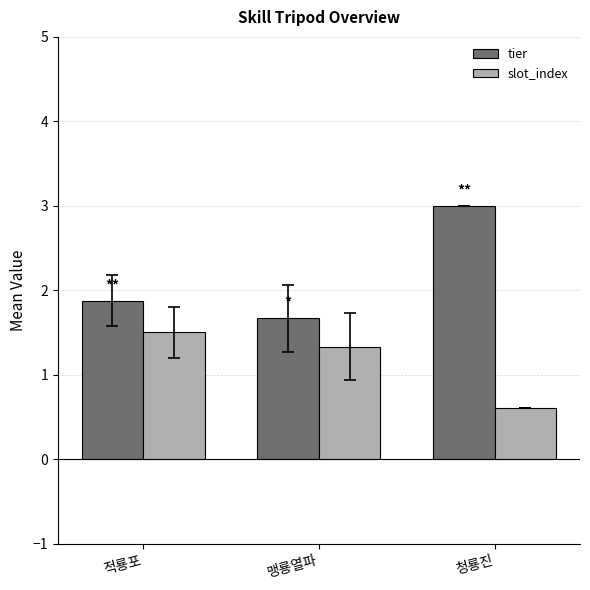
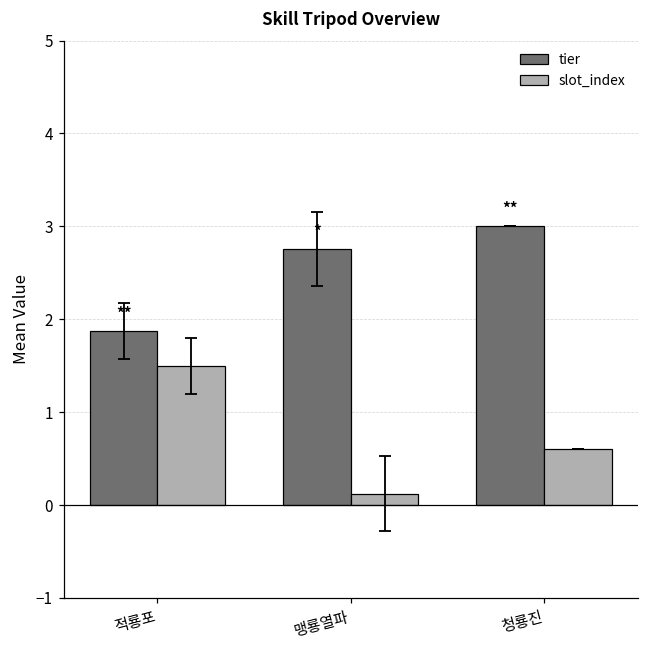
tier, 맹룡열파: 1.7 -> 2.8
slot_index, 맹룡열파: 1.3 -> 0.1
